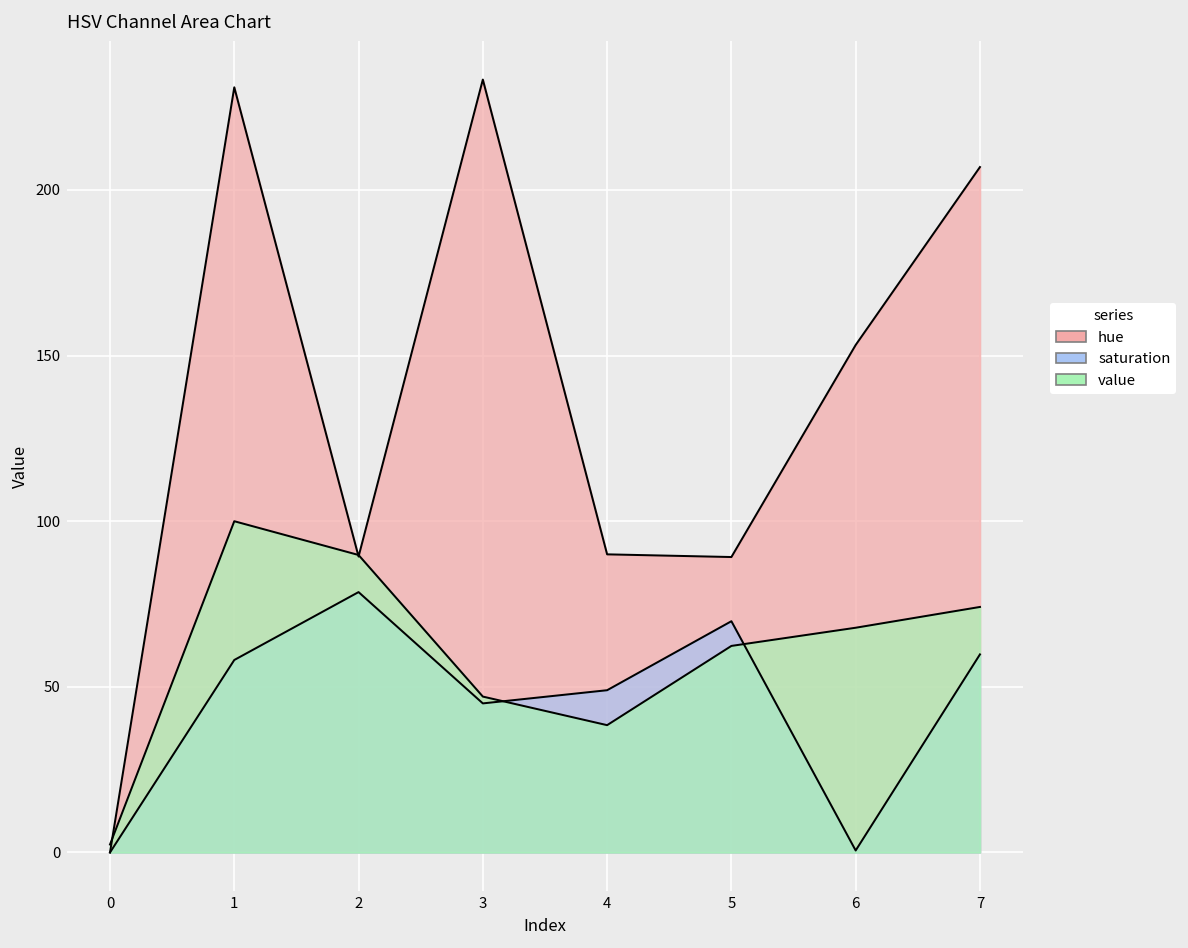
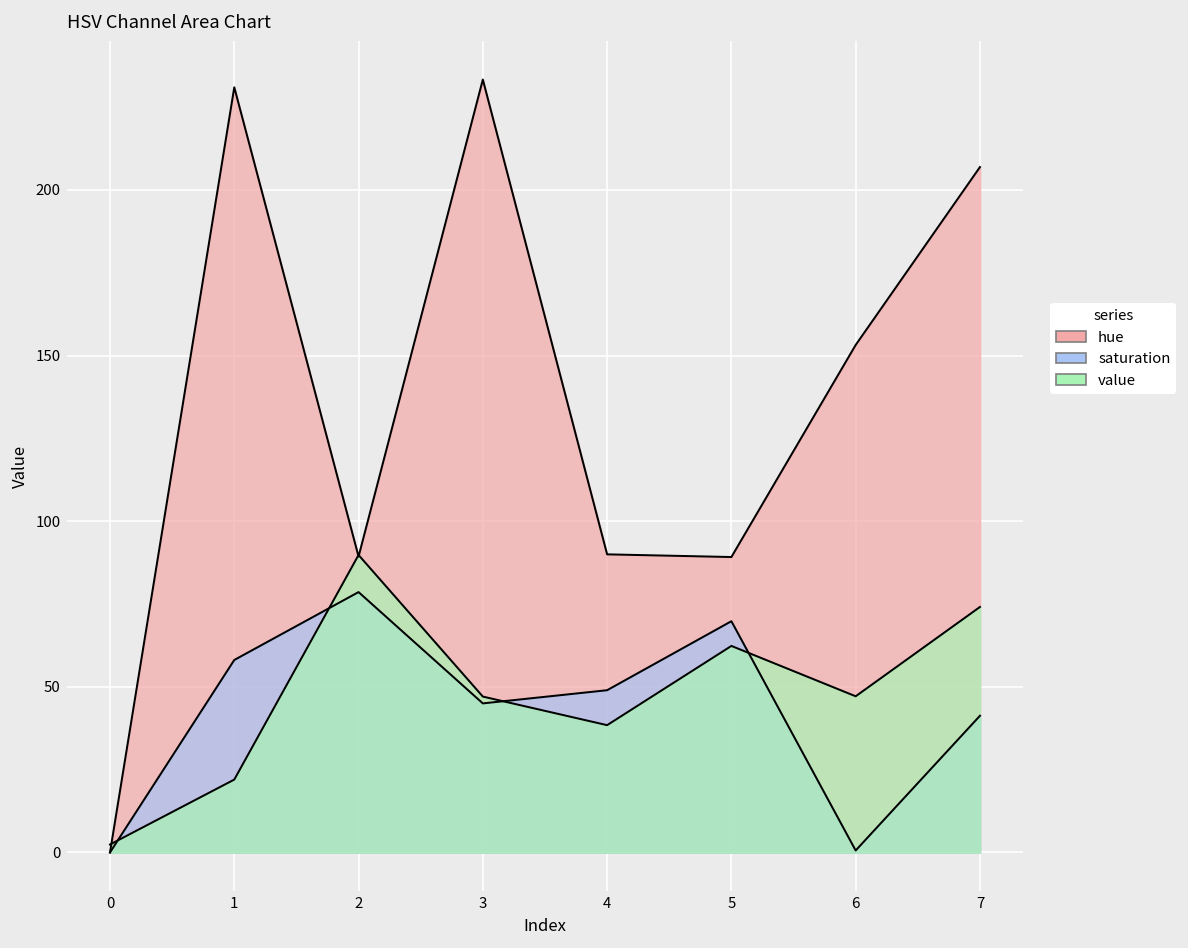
value, 1: 100 -> 22
value, 6: 68 -> 47
saturation, 7: 60 -> 41
